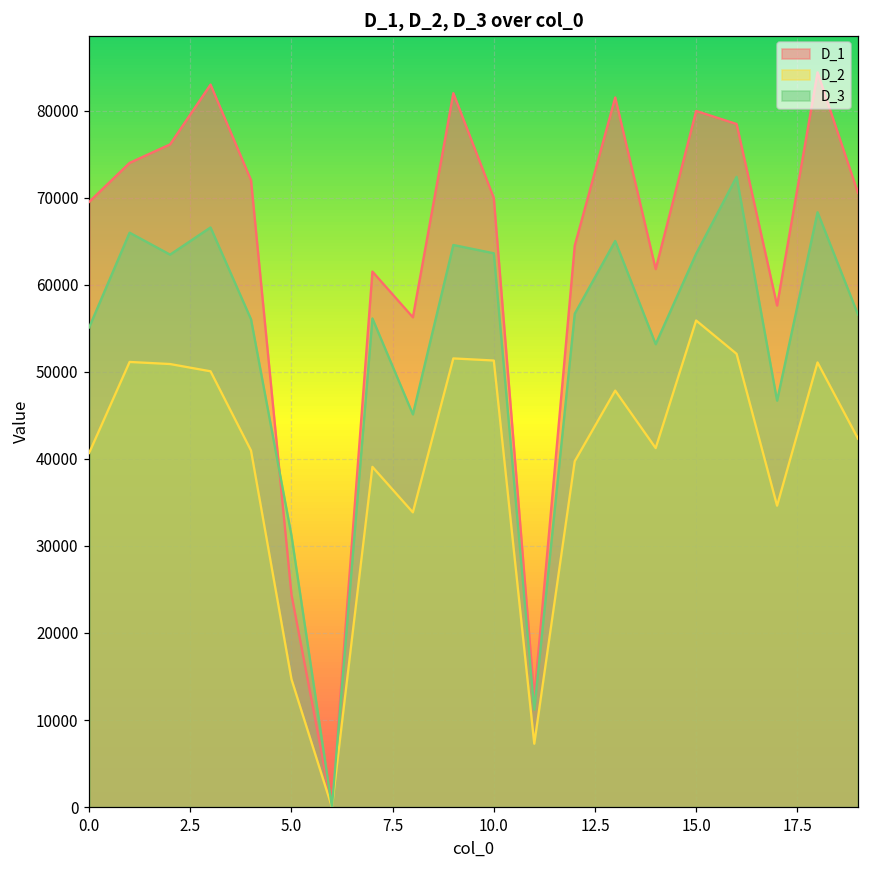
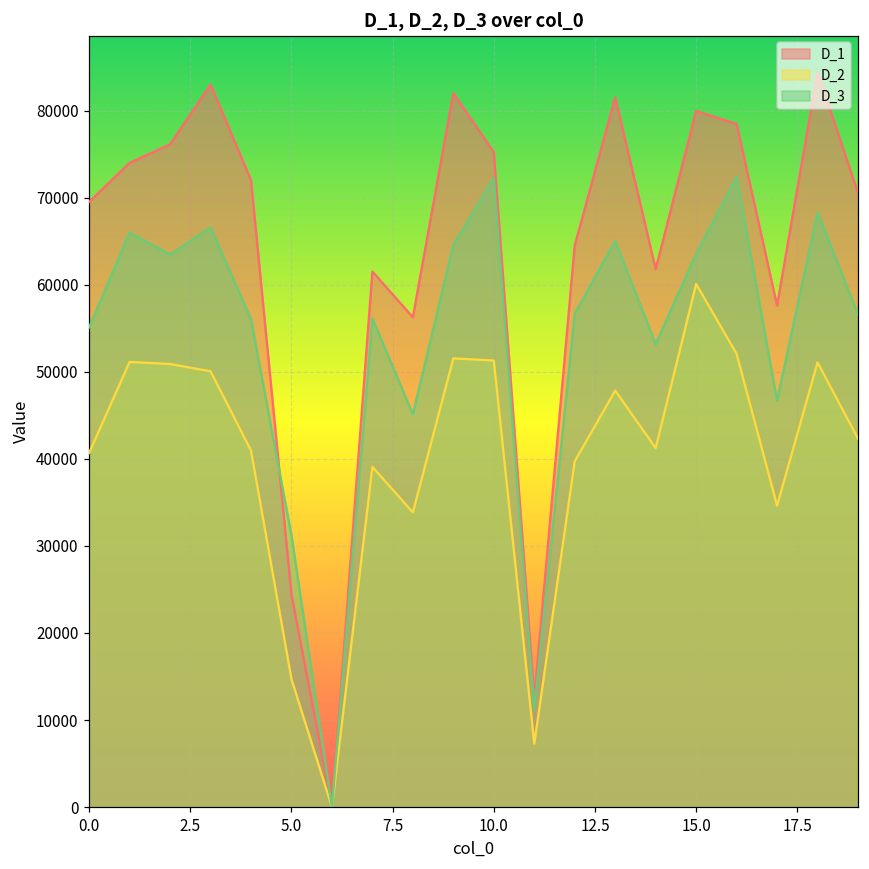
D_1, 10.0: 70000 -> 75000
D_3, 10.0: 64000 -> 72000
D_2, 15.0: 56000 -> 60000
